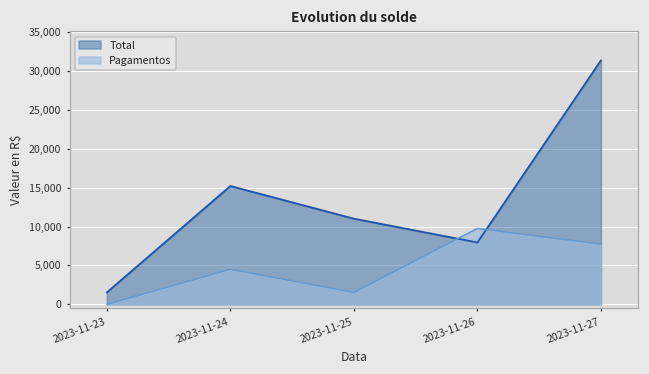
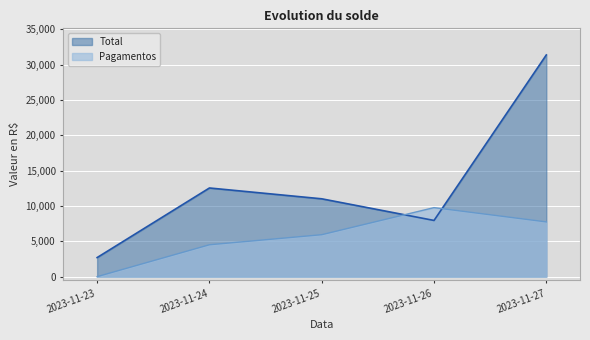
Total, 2023-11-23: 2,000 -> 3,000
Total, 2023-11-24: 15,000 -> 13,000
Pagamentos, 2023-11-25: 2,000 -> 6,000
